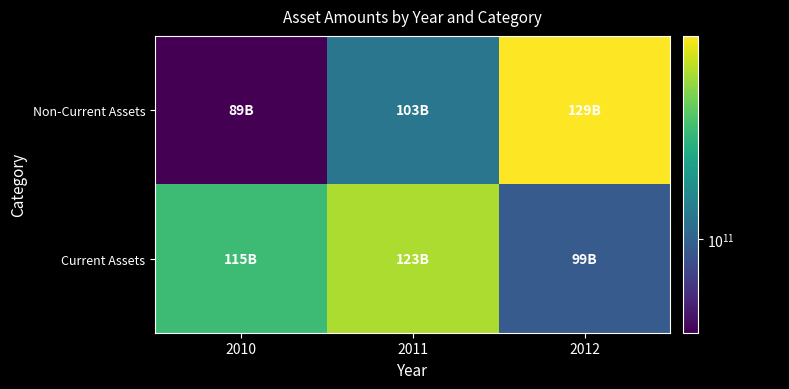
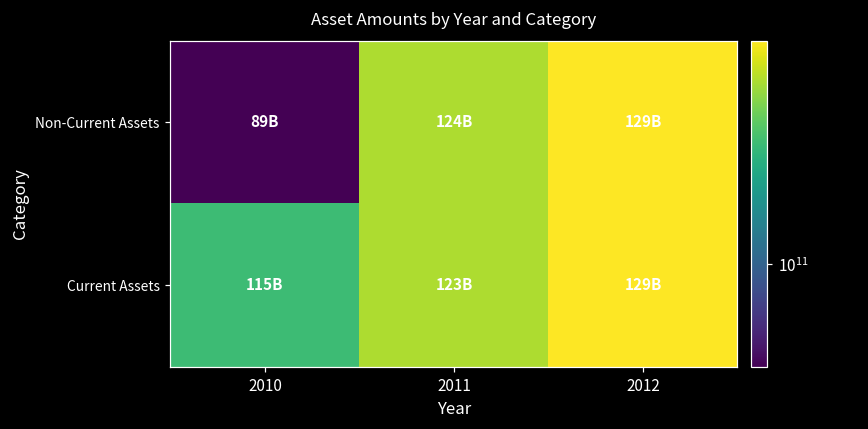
Non-Current Assets, 2011: 103B -> 124B
Current Assets, 2012: 99B -> 129B
